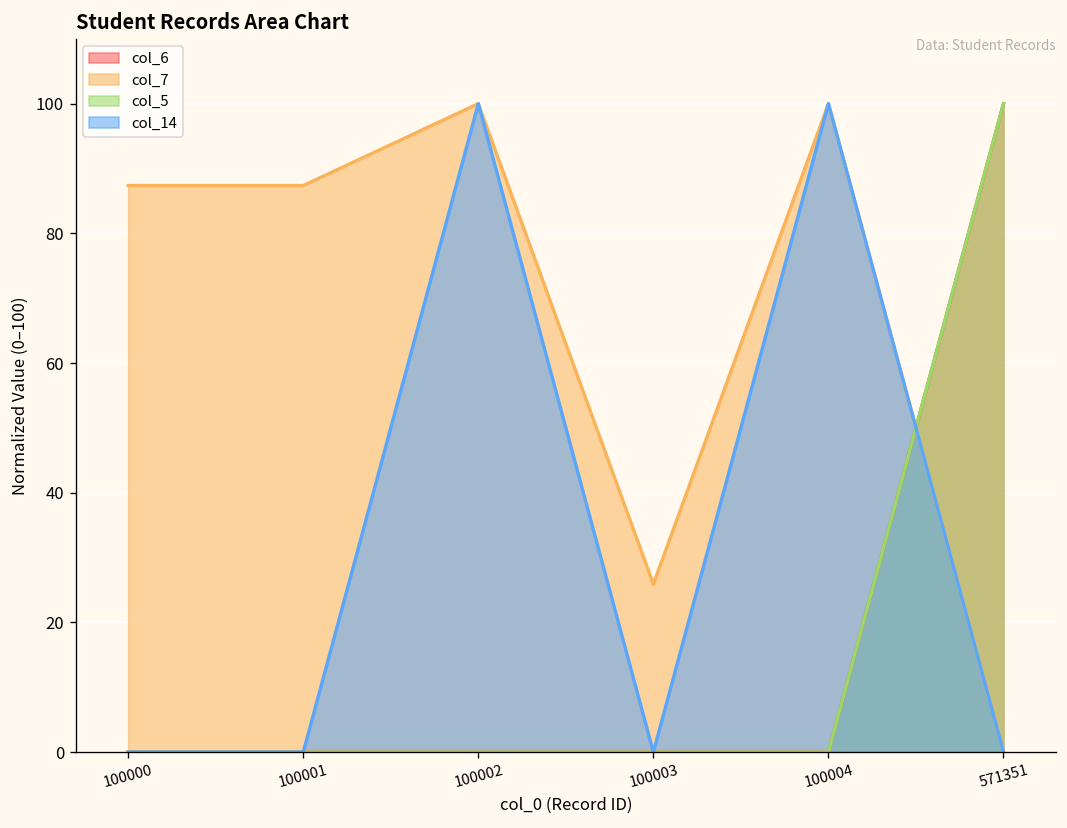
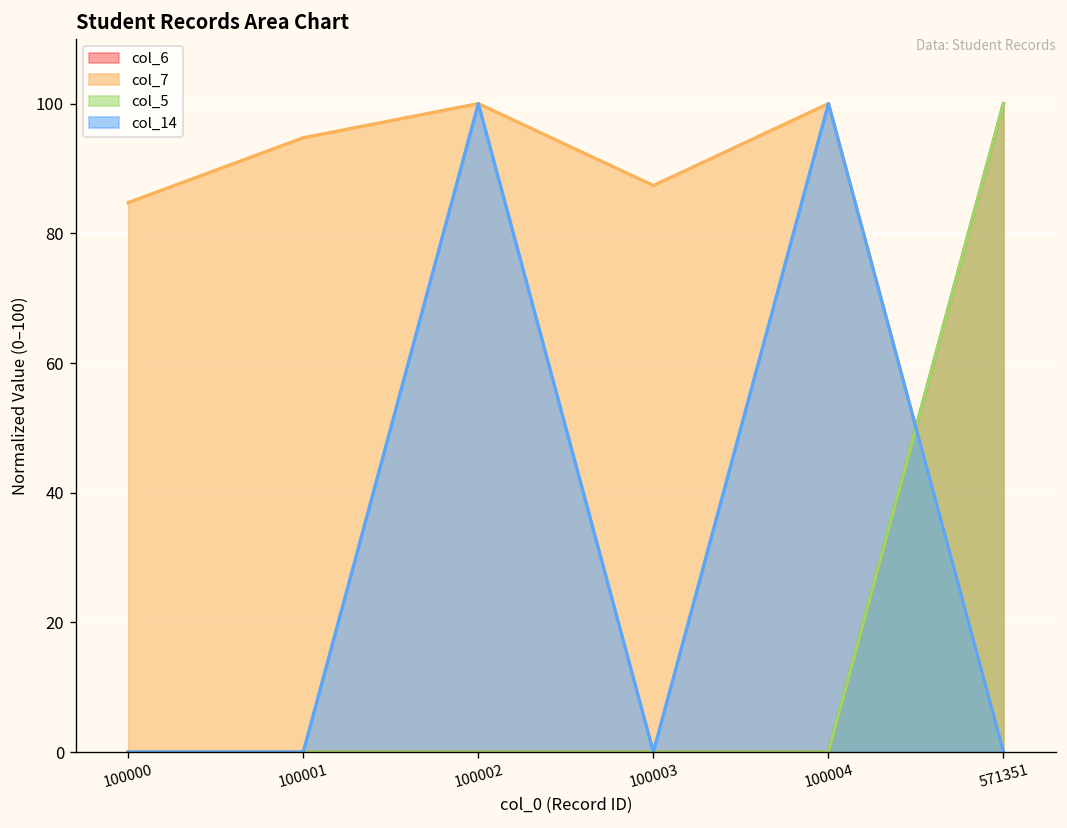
col_7, 100000: 87 -> 85
col_7, 100001: 87 -> 95
col_7, 100003: 26 -> 87
